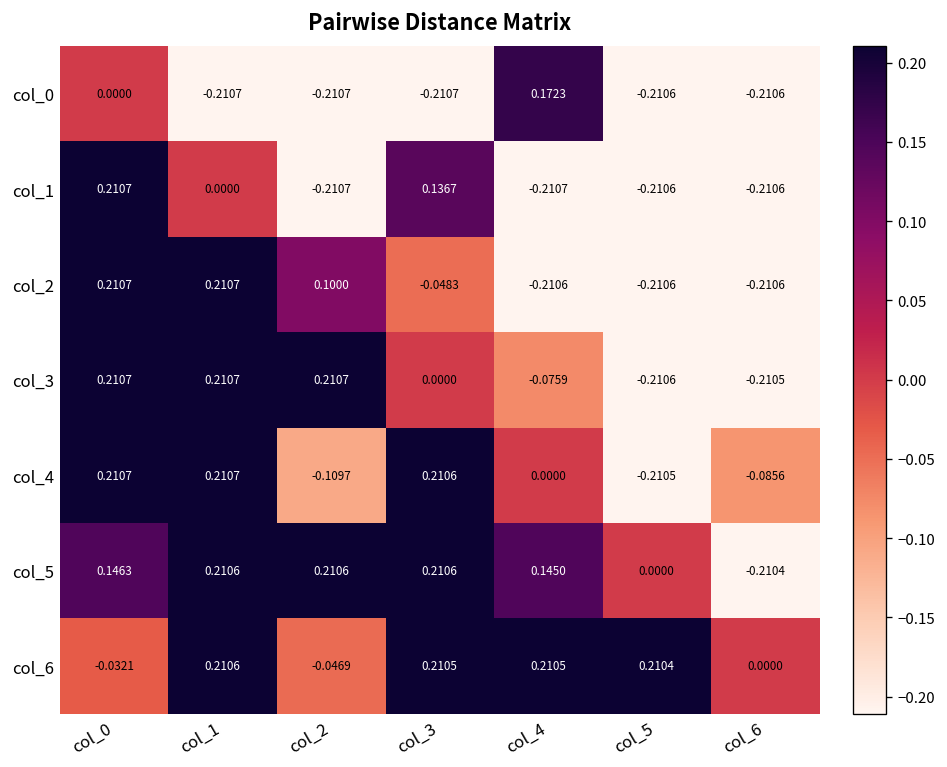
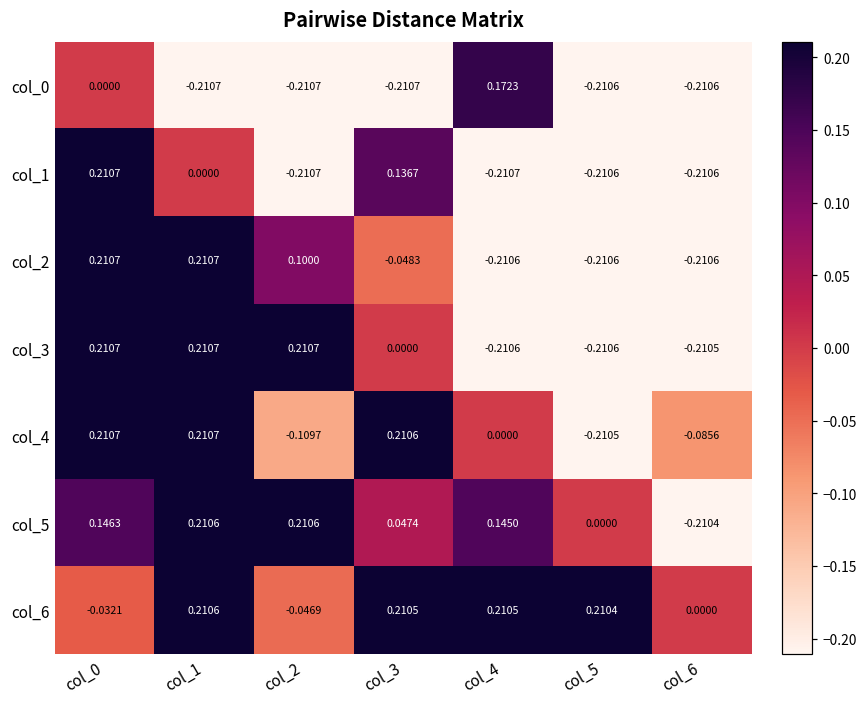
col_3, col_4: -0.0759 -> -0.2106
col_5, col_3: 0.2106 -> 0.0474
